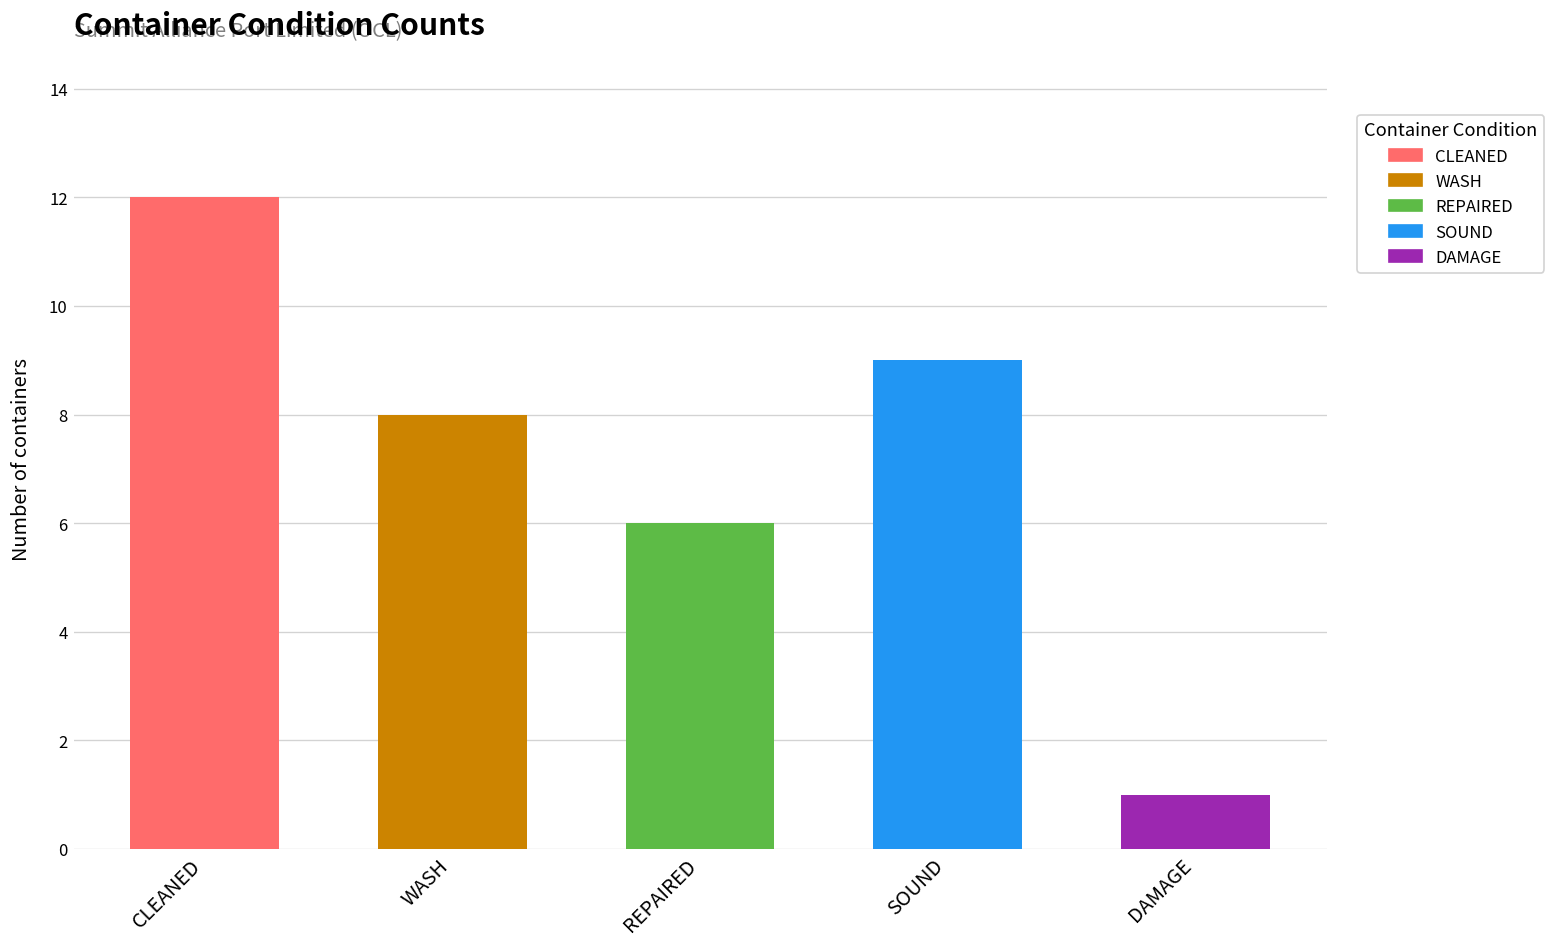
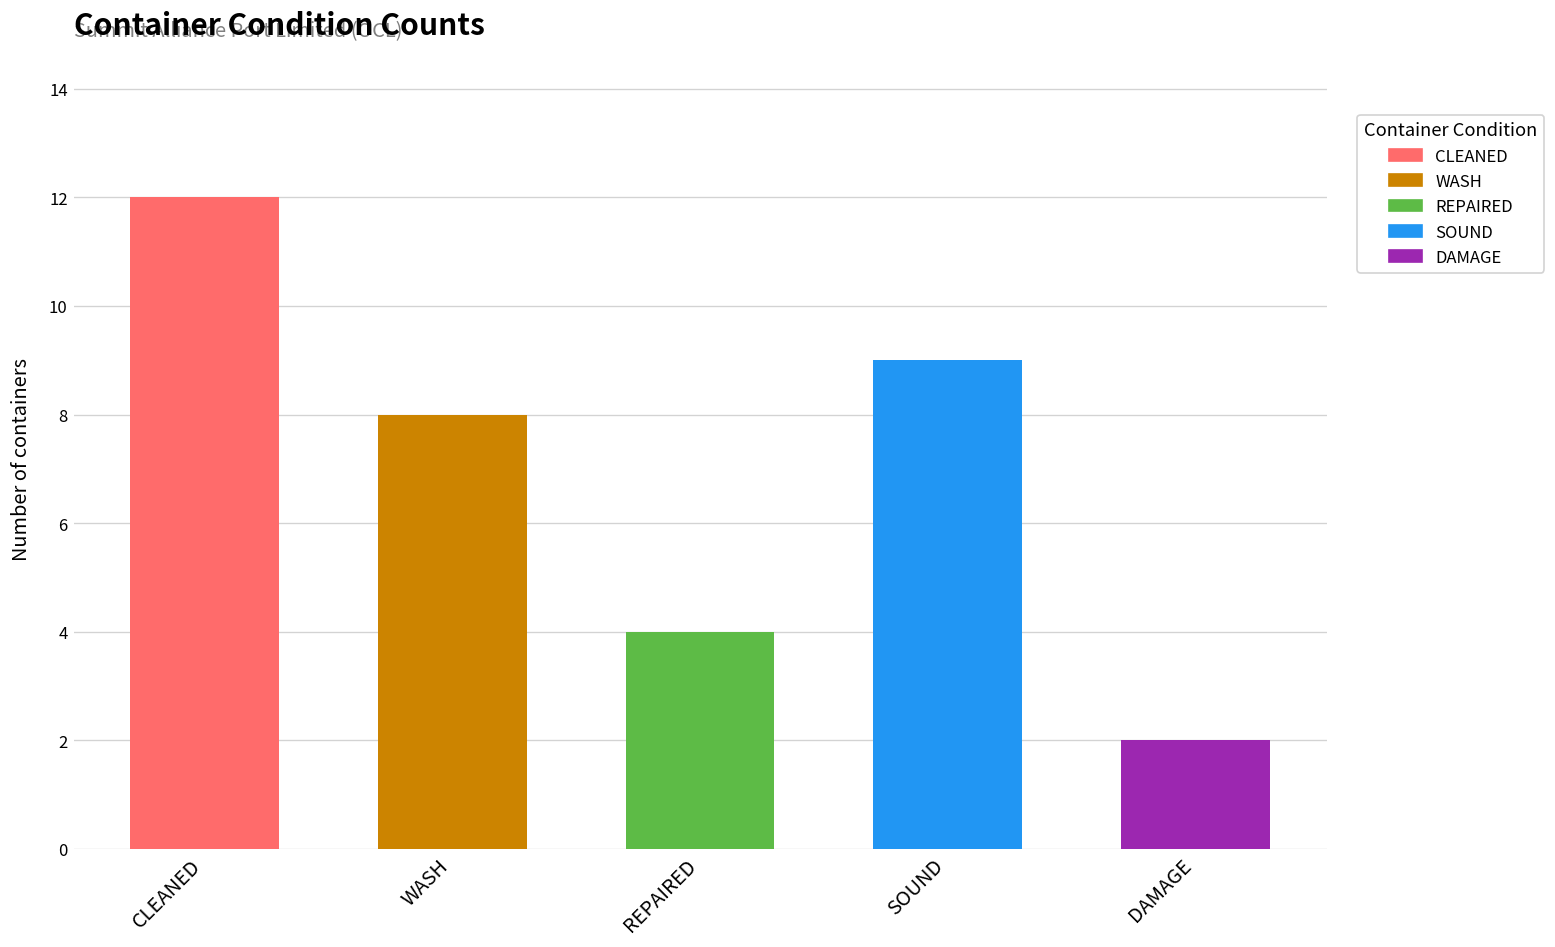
REPAIRED: 6 -> 4
DAMAGE: 1 -> 2
